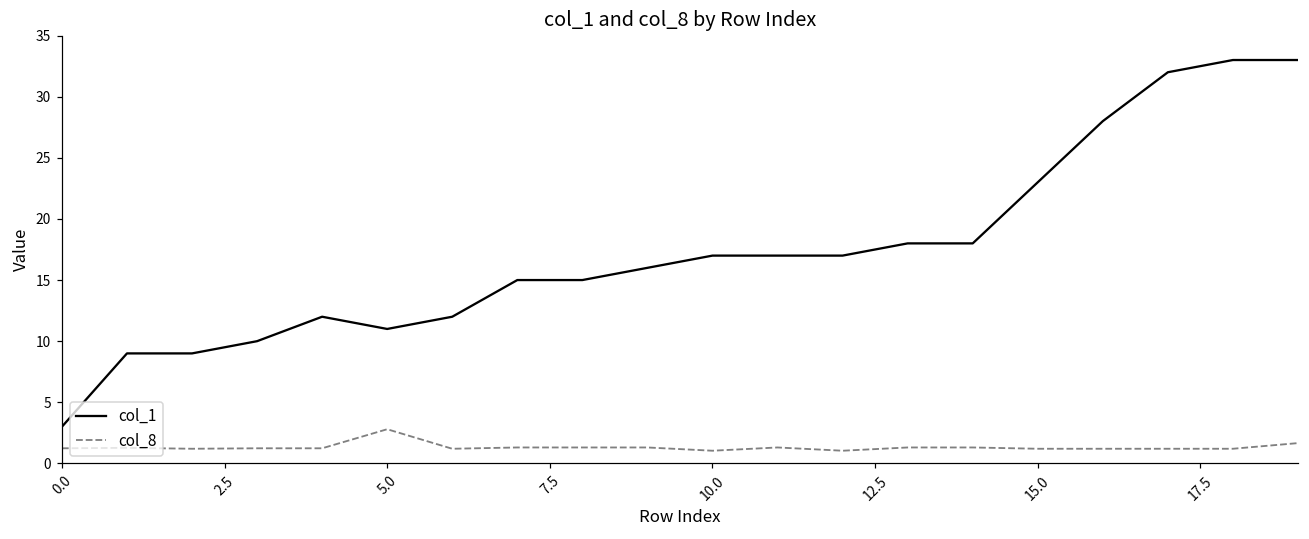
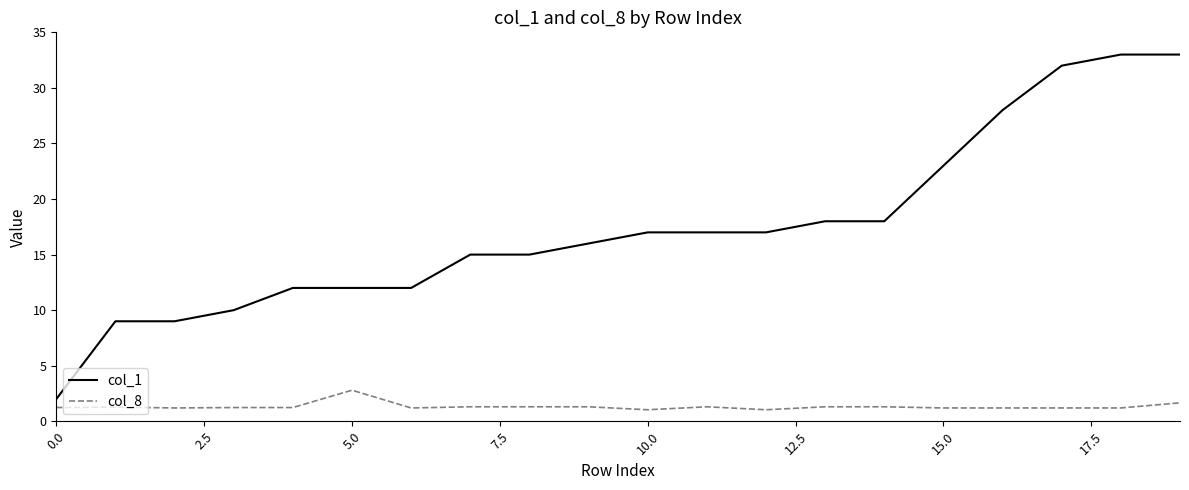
col_1, 0.0: 3 -> 2
col_1, 5.0: 11 -> 12
